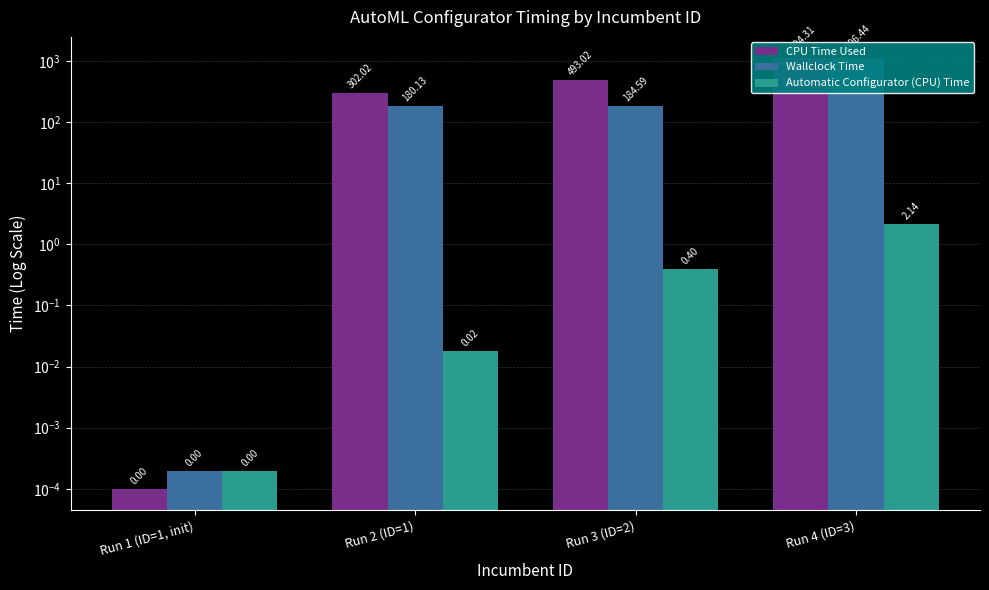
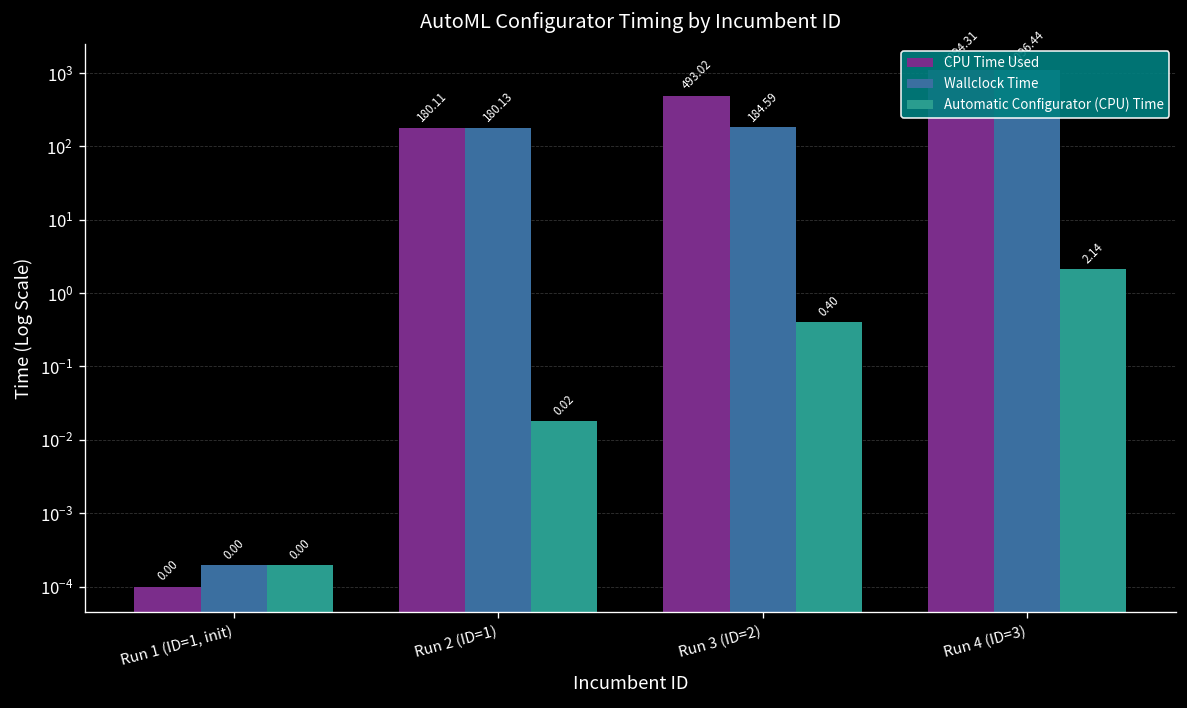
CPU Time Used, Run 2 (ID=1): 302.02 -> 180.11
